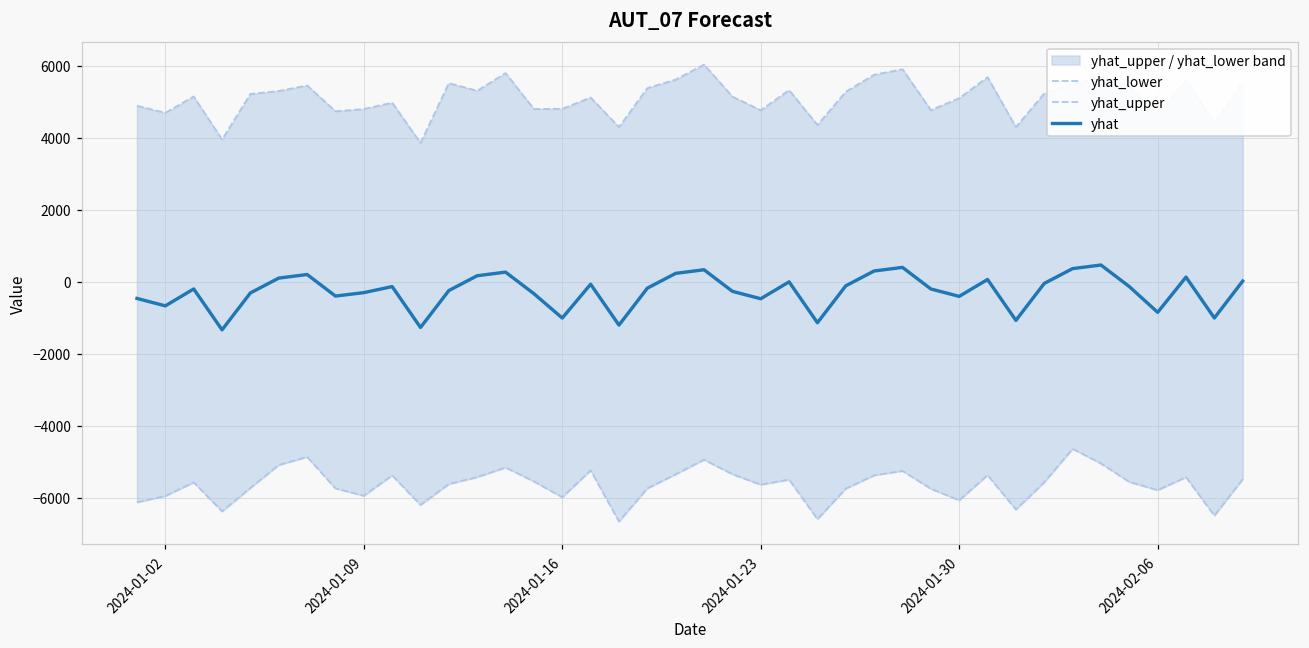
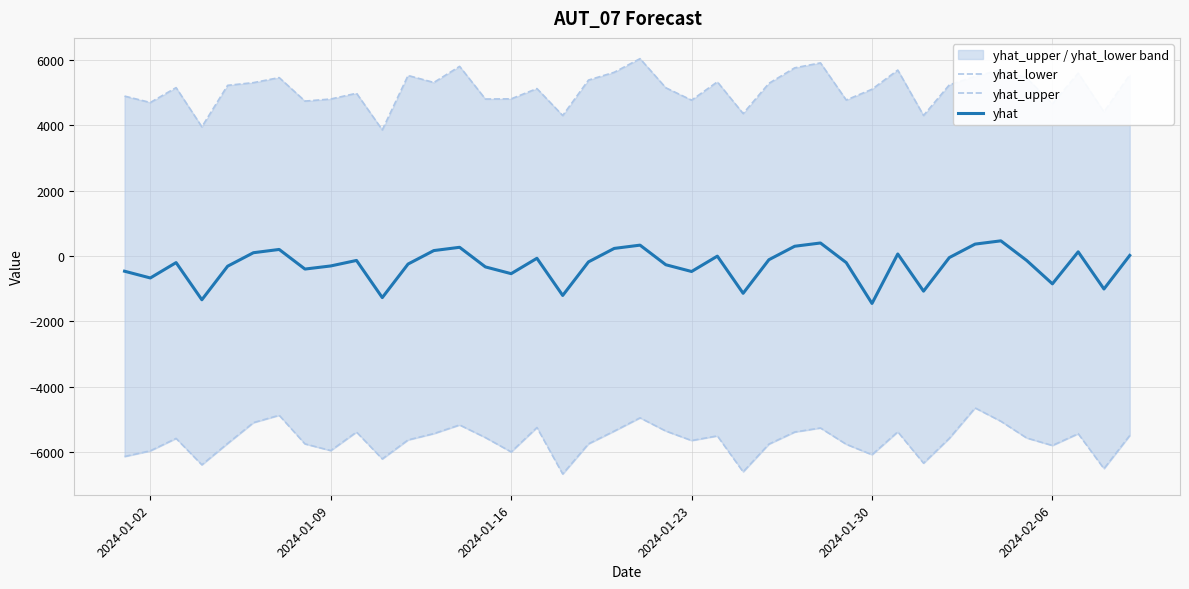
yhat, 2024-01-16: -1000 -> -500
yhat, 2024-01-30: -400 -> -1500
